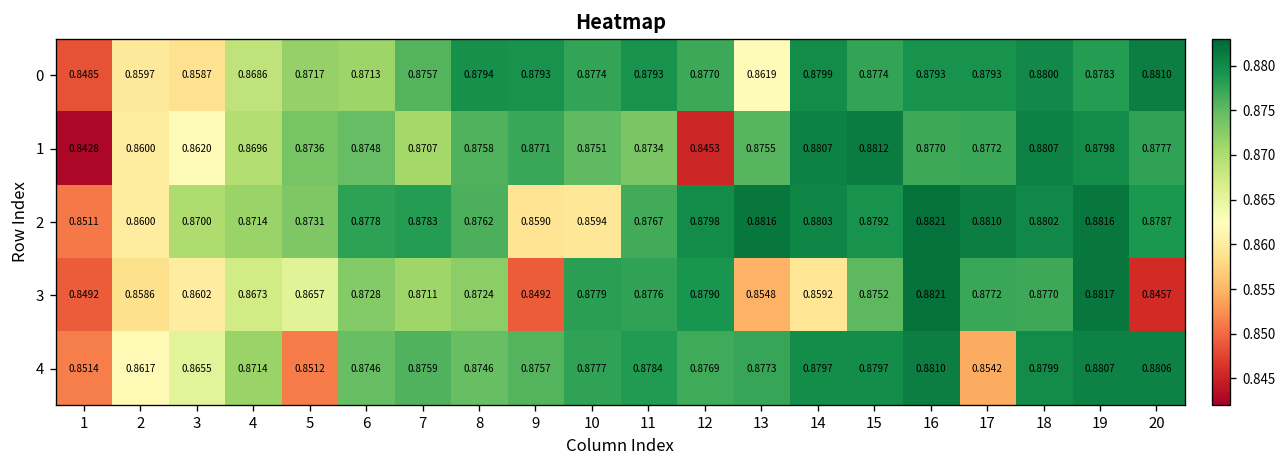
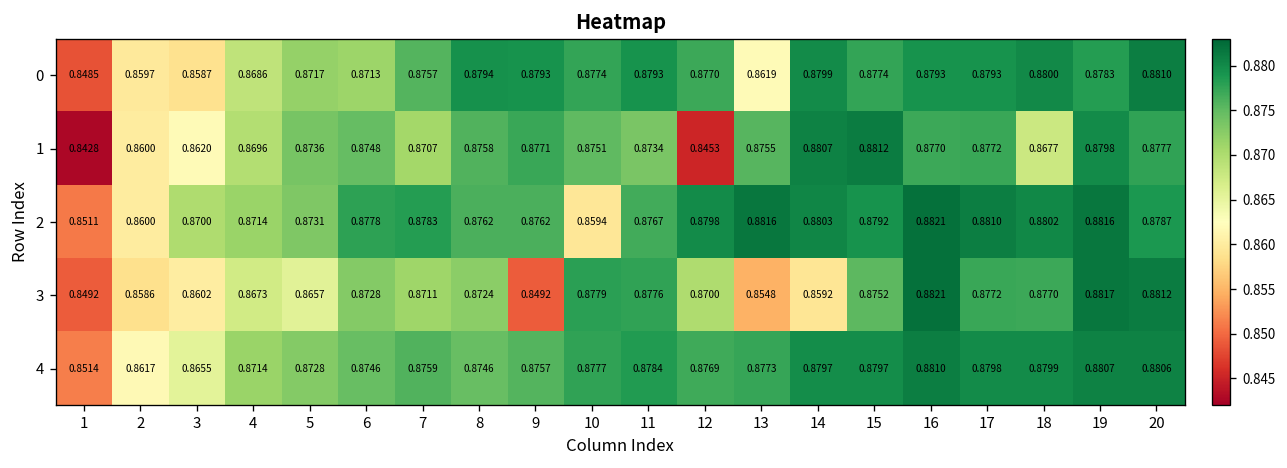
1, 18: 0.8807 -> 0.8677
2, 9: 0.8590 -> 0.8762
3, 12: 0.8790 -> 0.8700
3, 20: 0.8457 -> 0.8812
4, 5: 0.8512 -> 0.8728
4, 17: 0.8542 -> 0.8798
